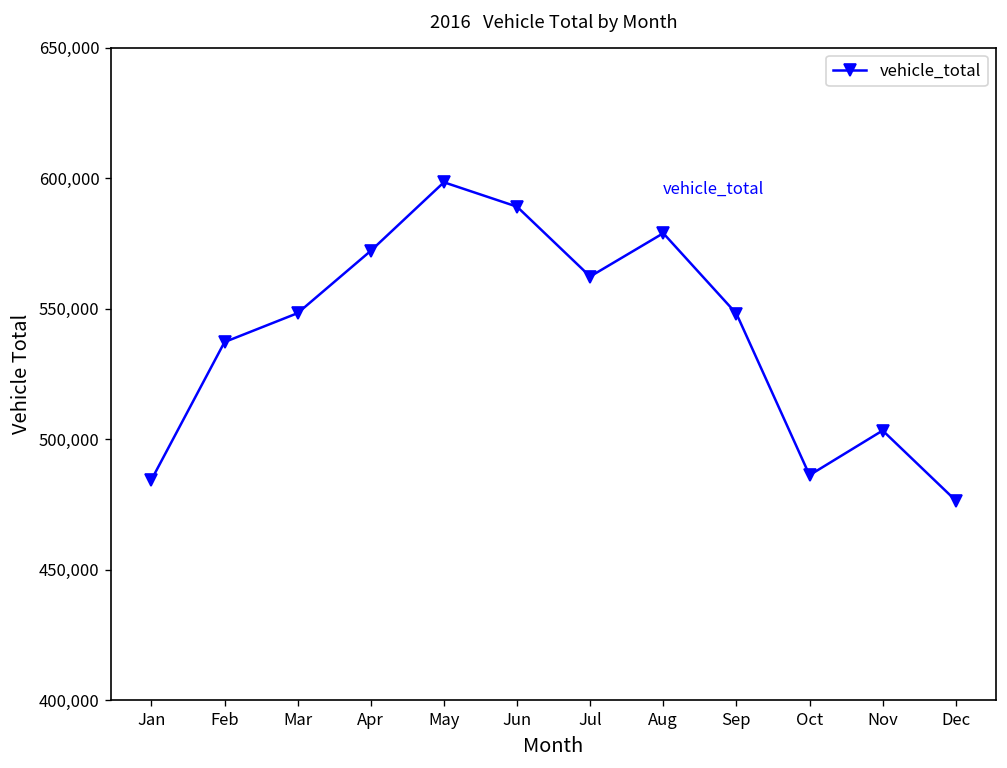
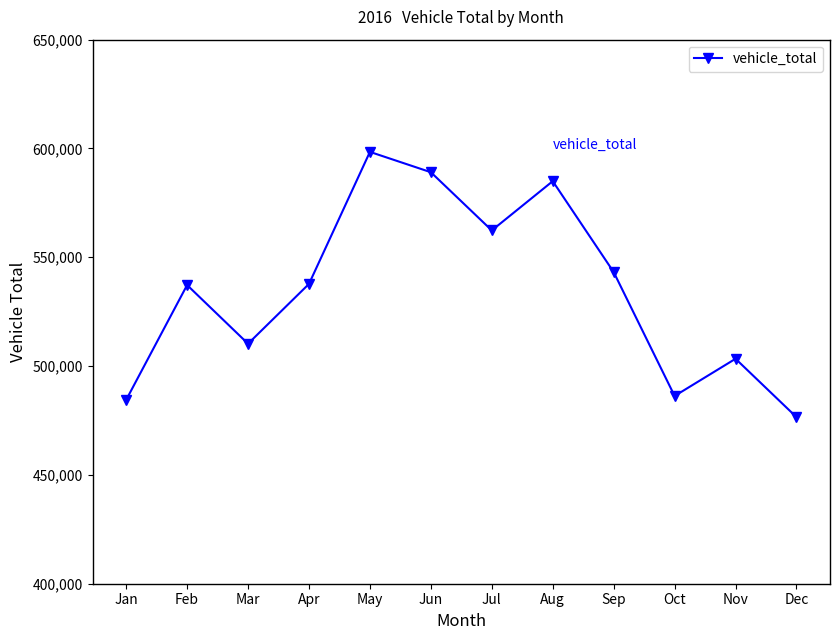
Mar: 548,000 -> 510,000
Apr: 572,000 -> 538,000
Aug: 579,000 -> 585,000
Sep: 548,000 -> 543,000
